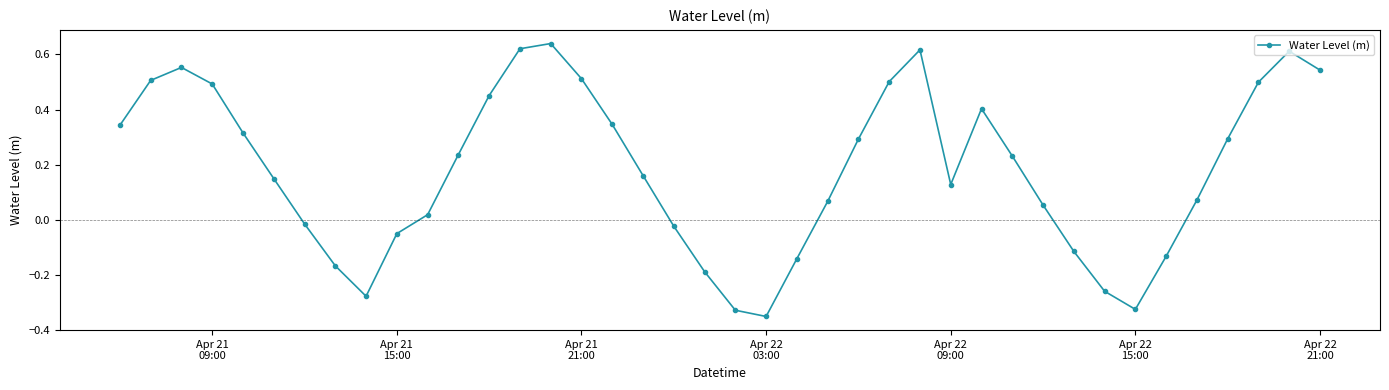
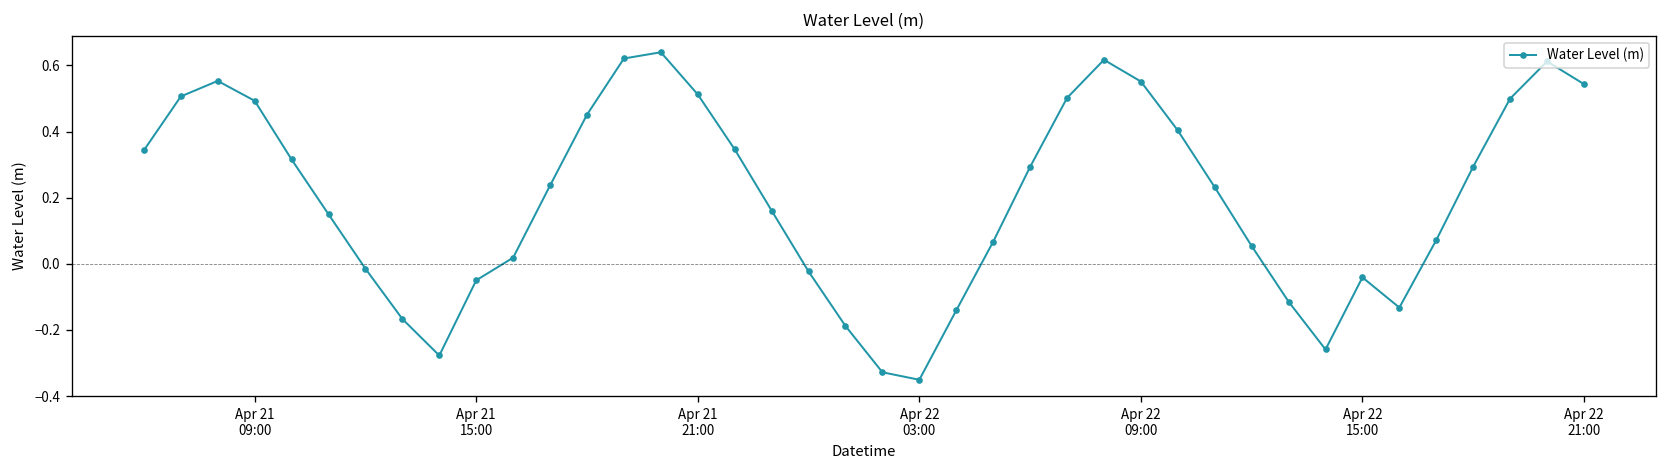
Apr 22 09:00: 0.13 -> 0.55
Apr 22 15:00: -0.32 -> -0.04
